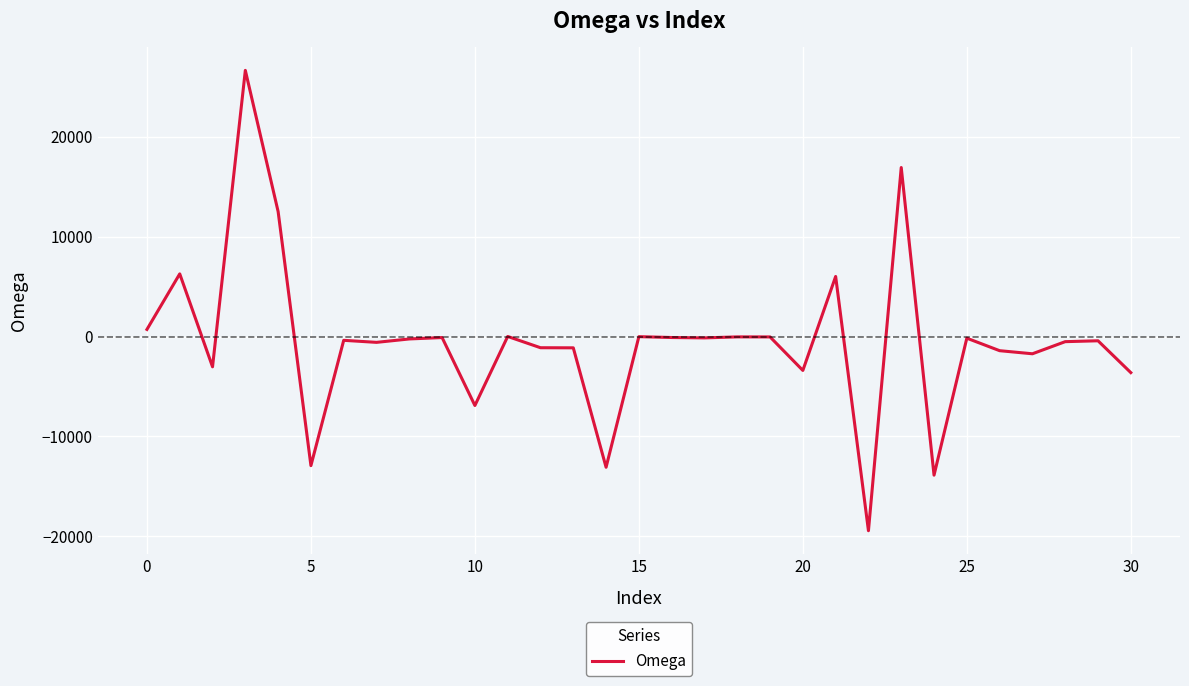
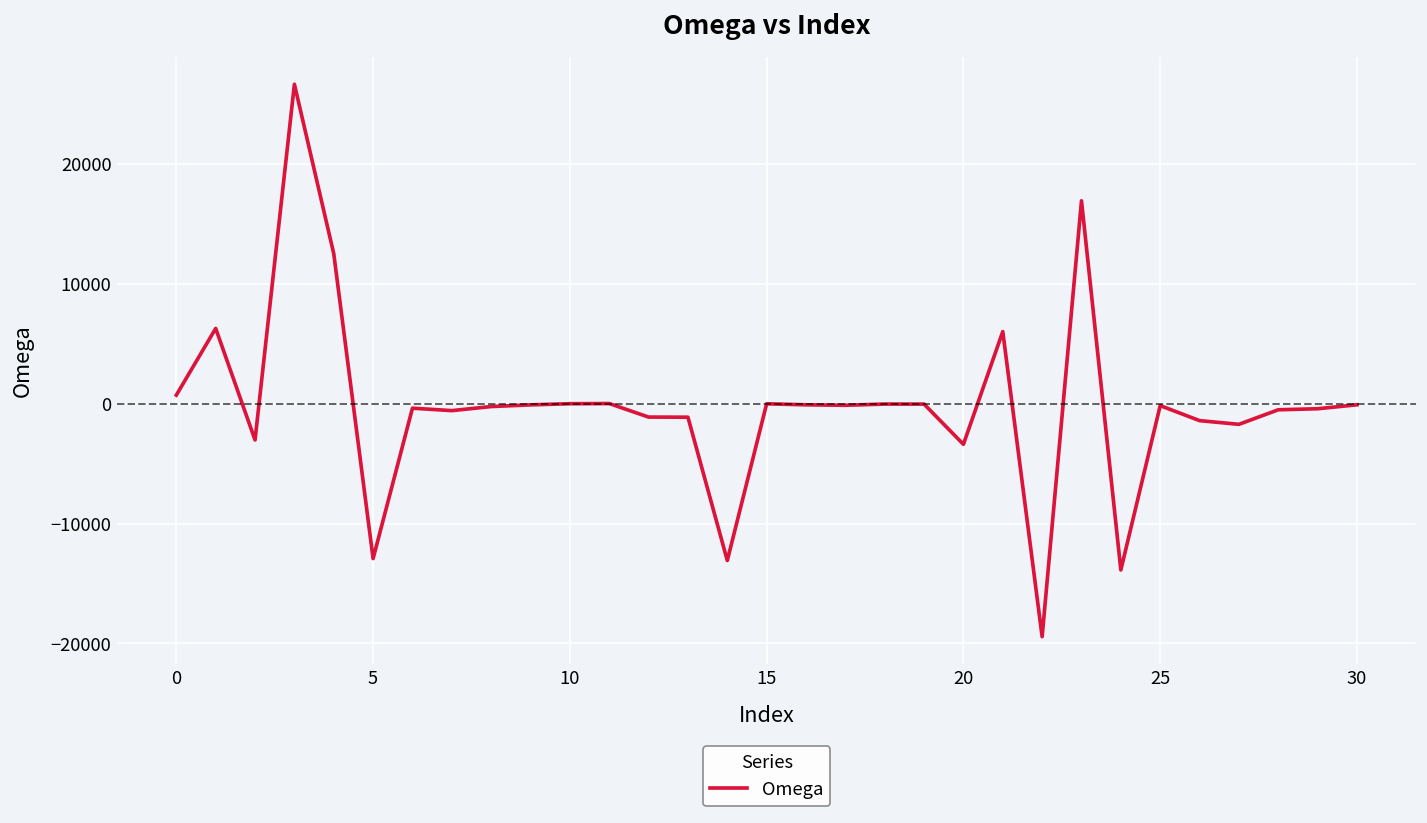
10: -7000 -> 0
30: -4000 -> 0
